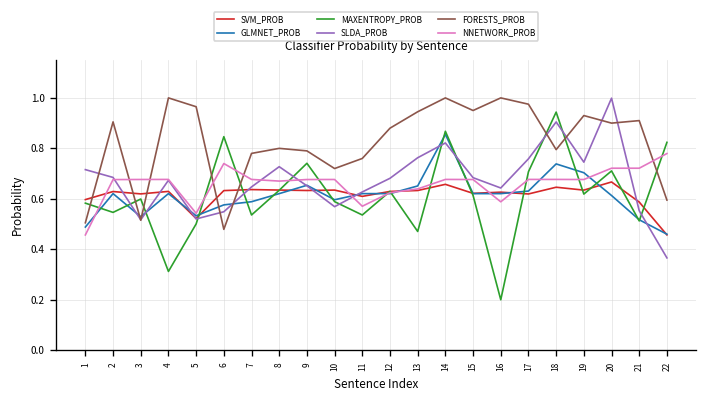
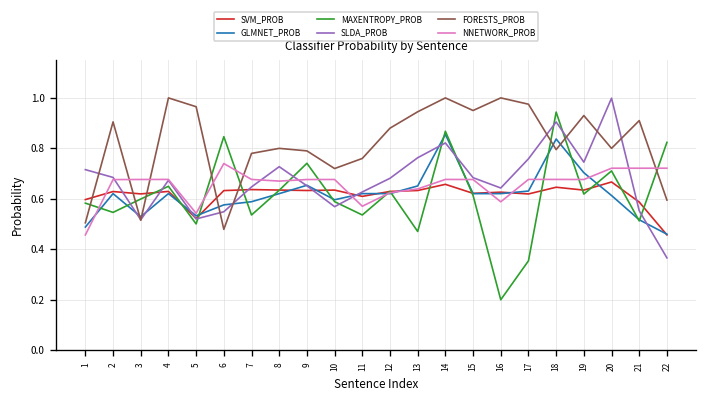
MAXENTROPY_PROB, 4: 0.31 -> 0.65
MAXENTROPY_PROB, 17: 0.71 -> 0.35
GLMNET_PROB, 18: 0.74 -> 0.84
FORESTS_PROB, 20: 0.9 -> 0.8
NNETWORK_PROB, 22: 0.78 -> 0.72
